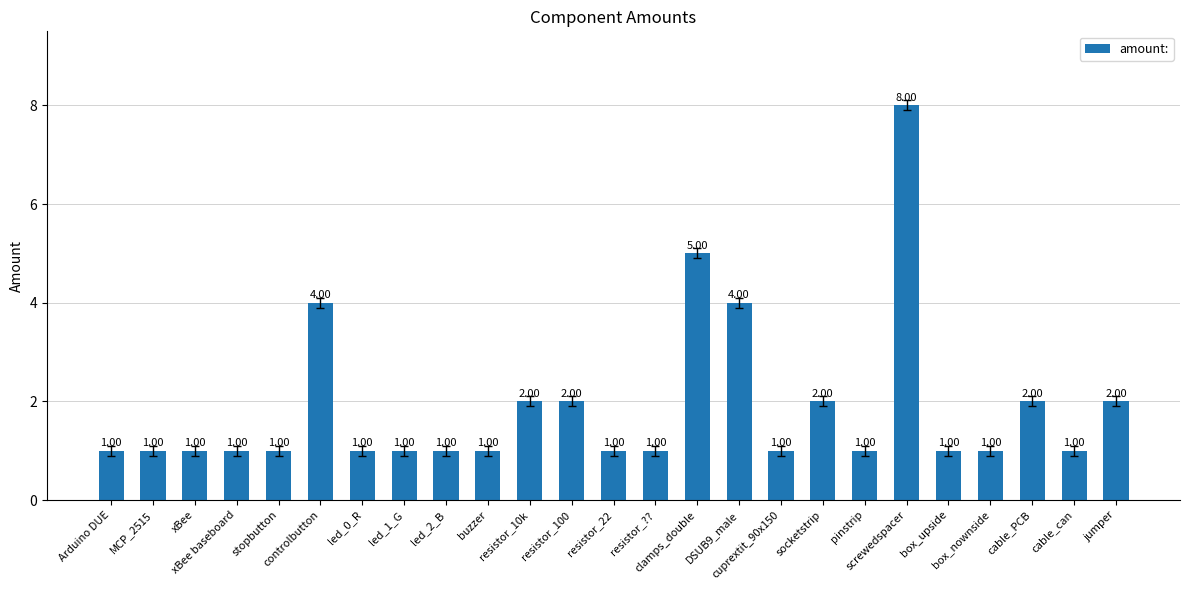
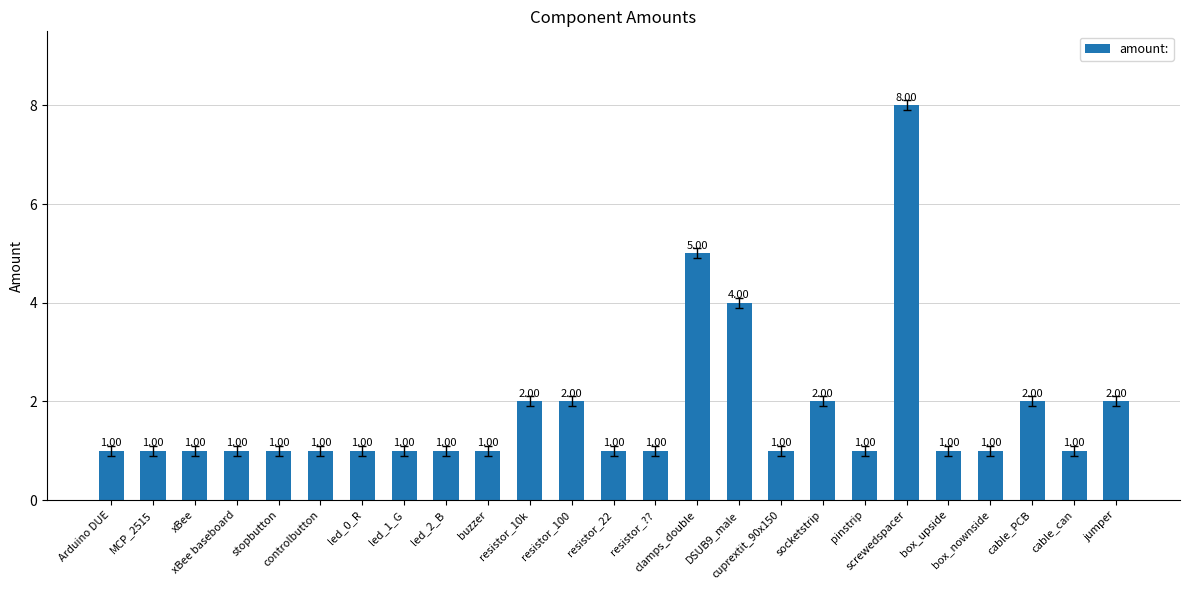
amount:, controlbutton: 4.00 -> 1.00
